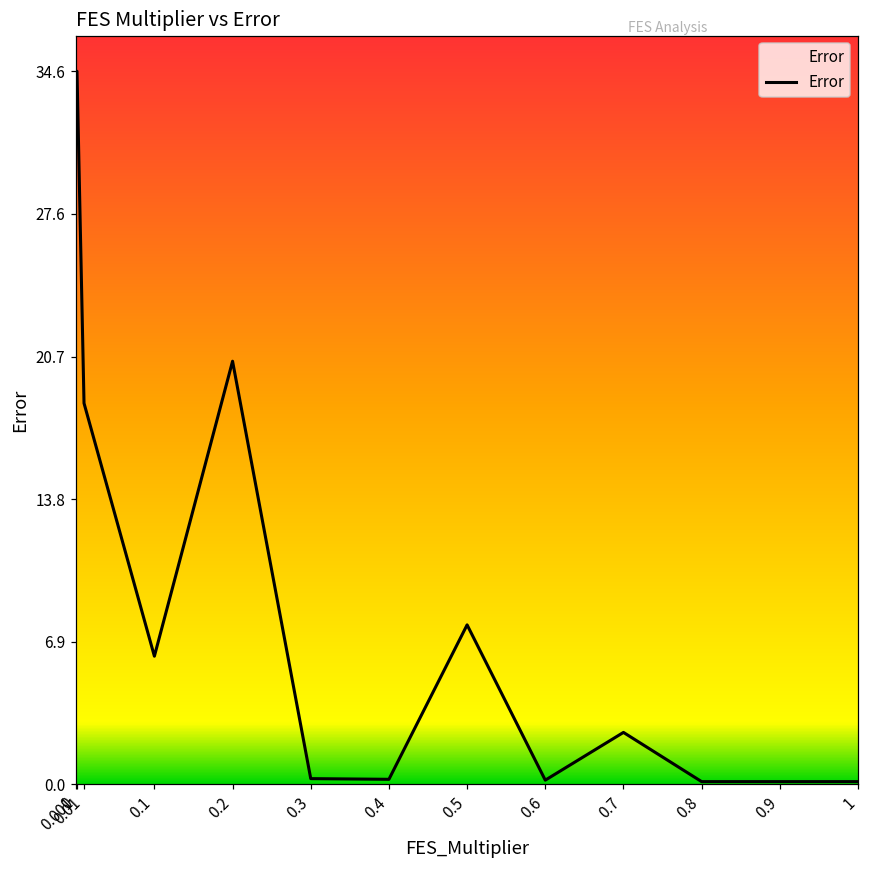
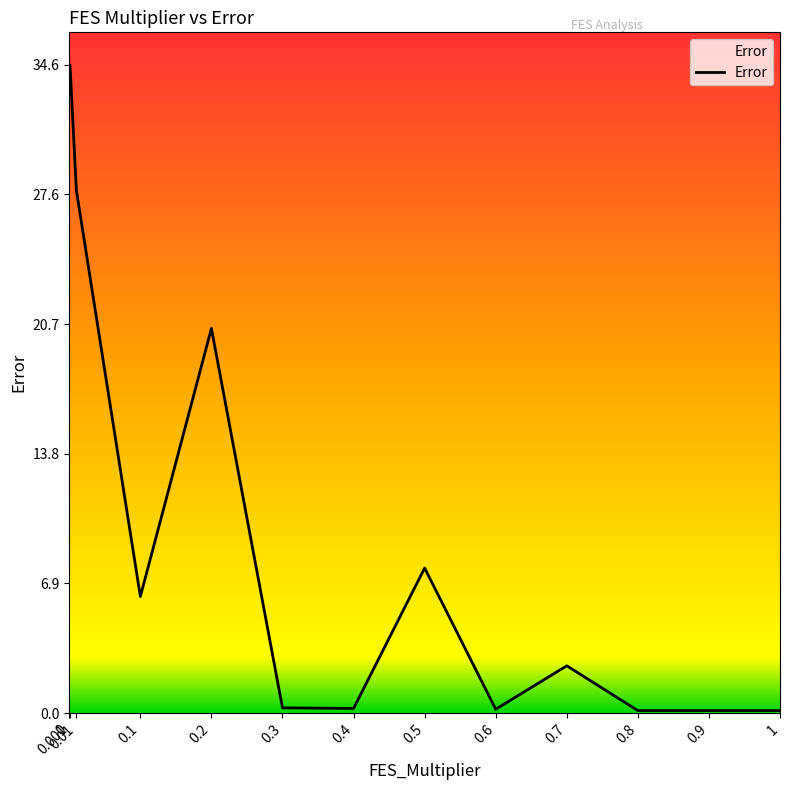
0.01: 18.5 -> 27.9
